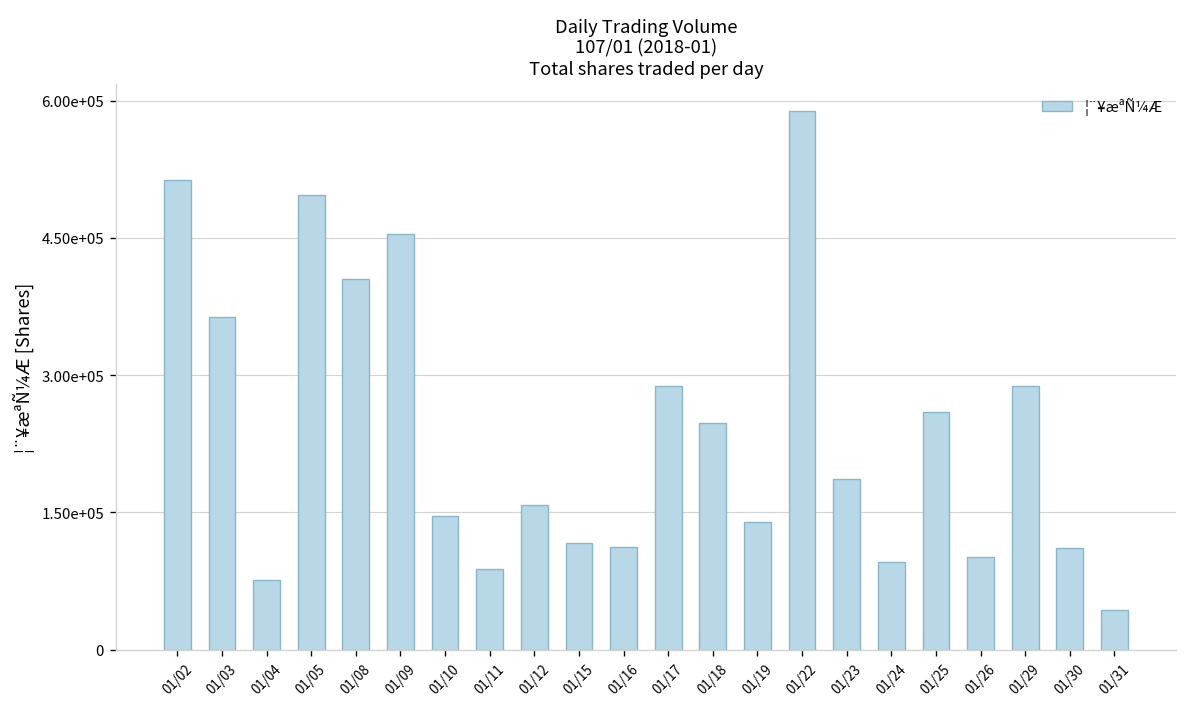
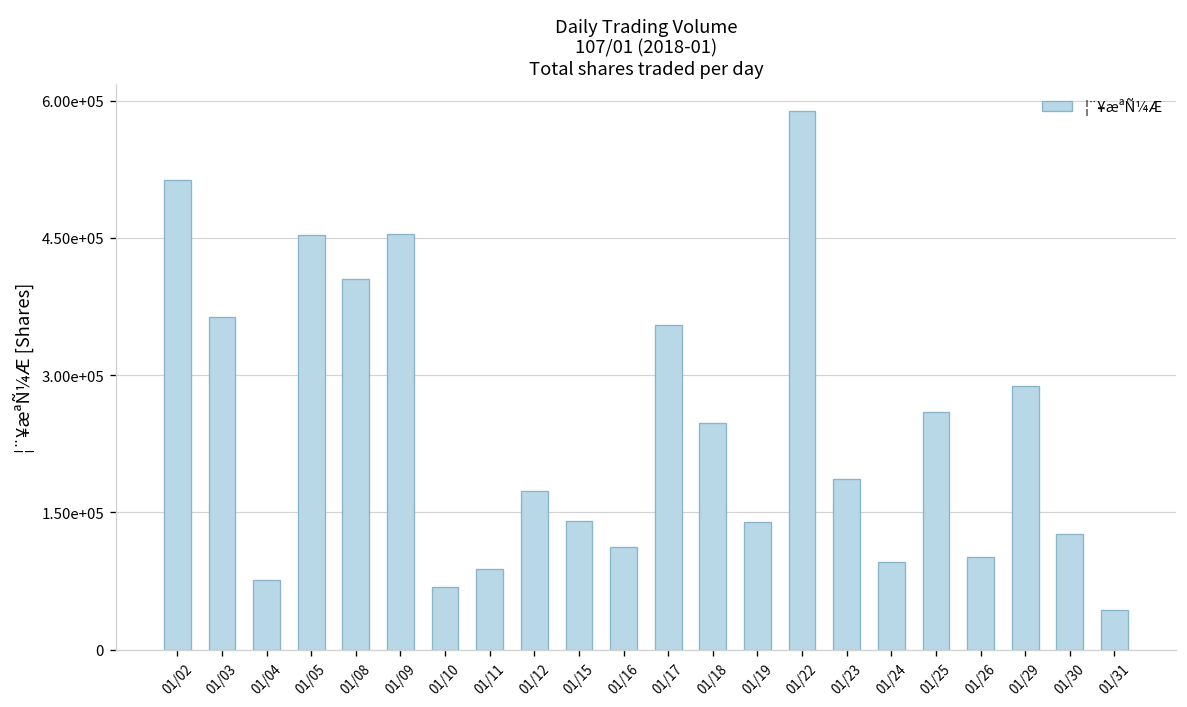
01/05: 500000 -> 450000
01/10: 150000 -> 70000
01/12: 160000 -> 170000
01/15: 120000 -> 140000
01/17: 290000 -> 360000
01/30: 110000 -> 130000
